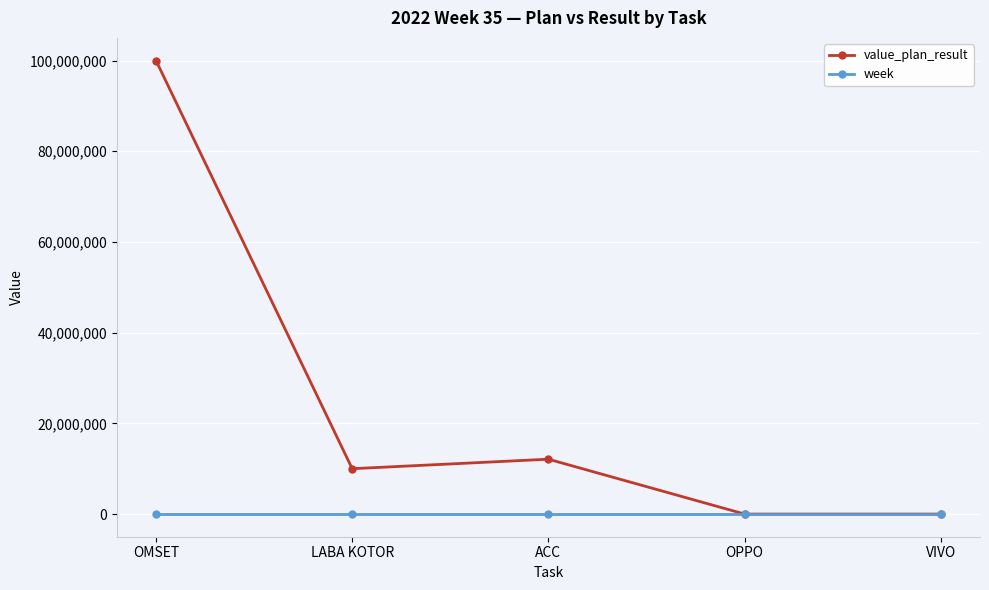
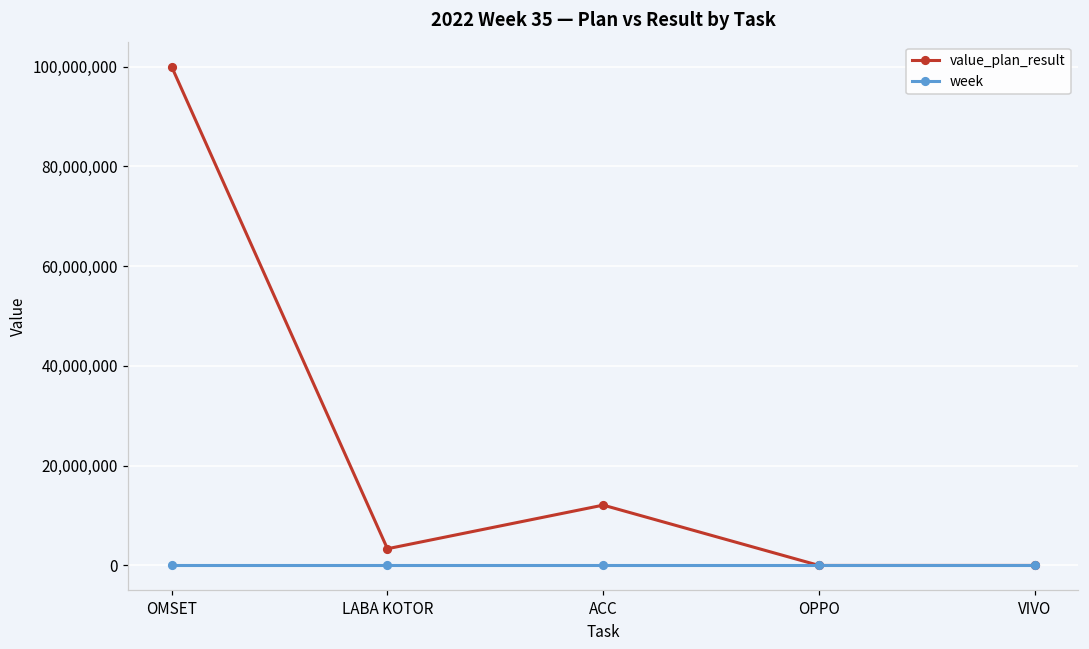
value_plan_result, LABA KOTOR: 10,000,000 -> 3,000,000
